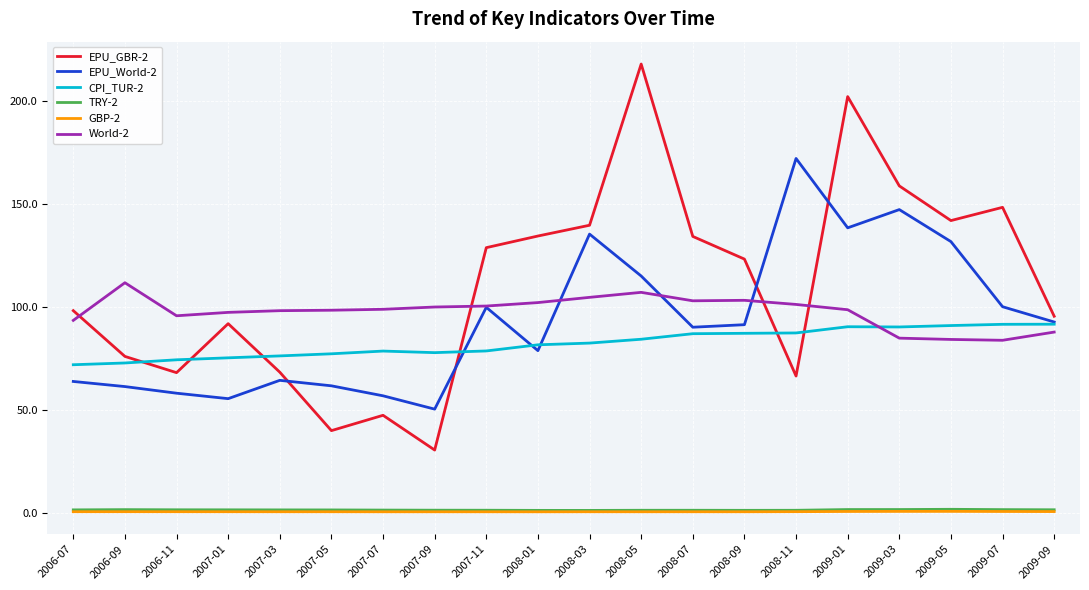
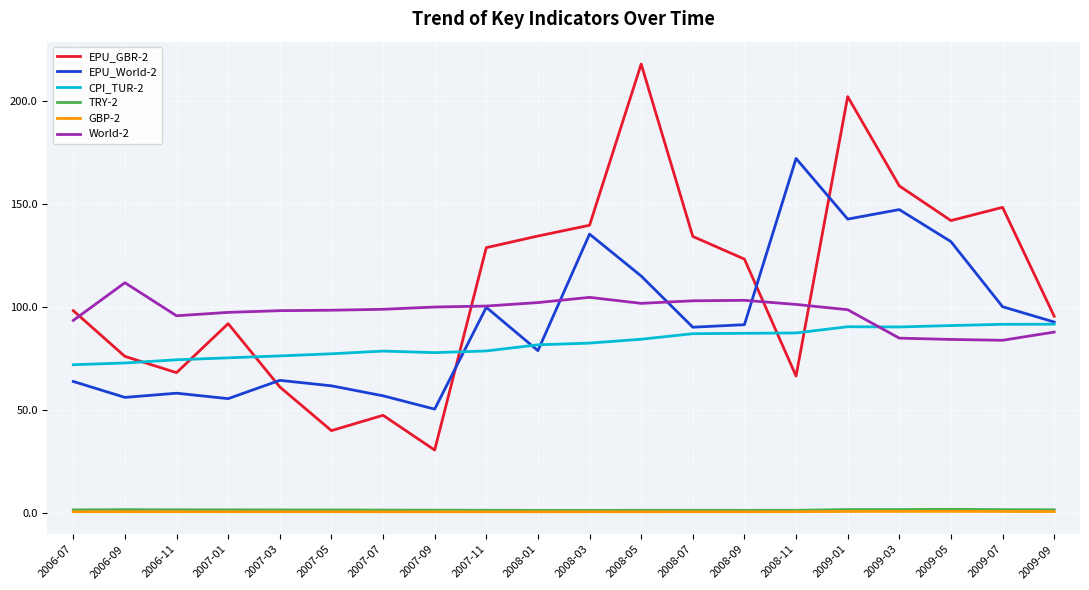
EPU_World-2, 2006-09: 61 -> 56
EPU_GBR-2, 2007-03: 68 -> 61
World-2, 2008-05: 107 -> 102
EPU_World-2, 2009-01: 138 -> 143
